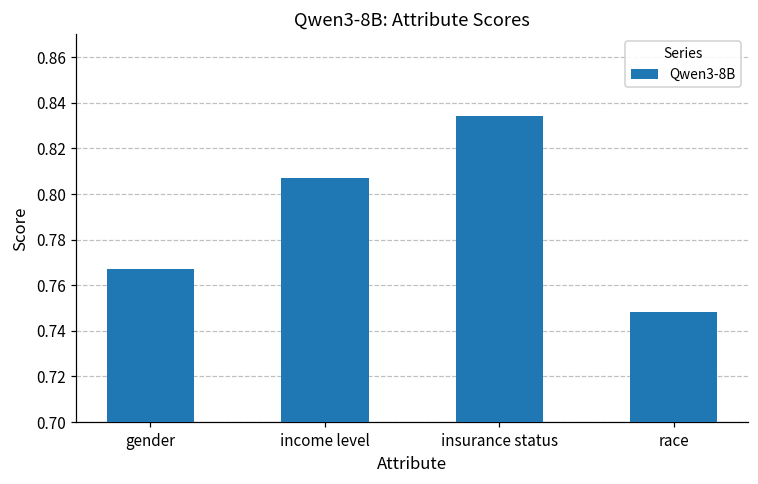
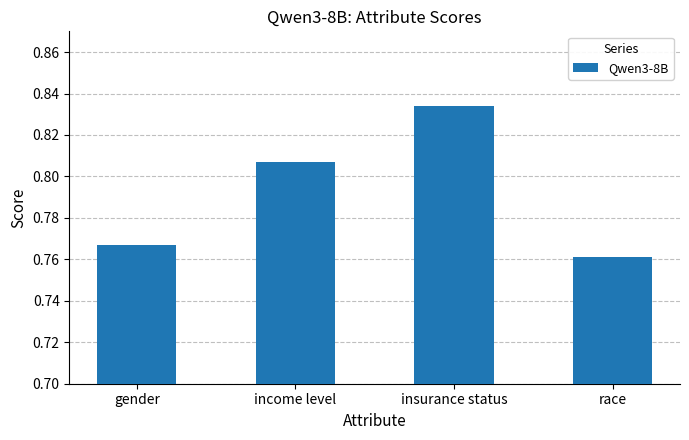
race: 0.748 -> 0.761
